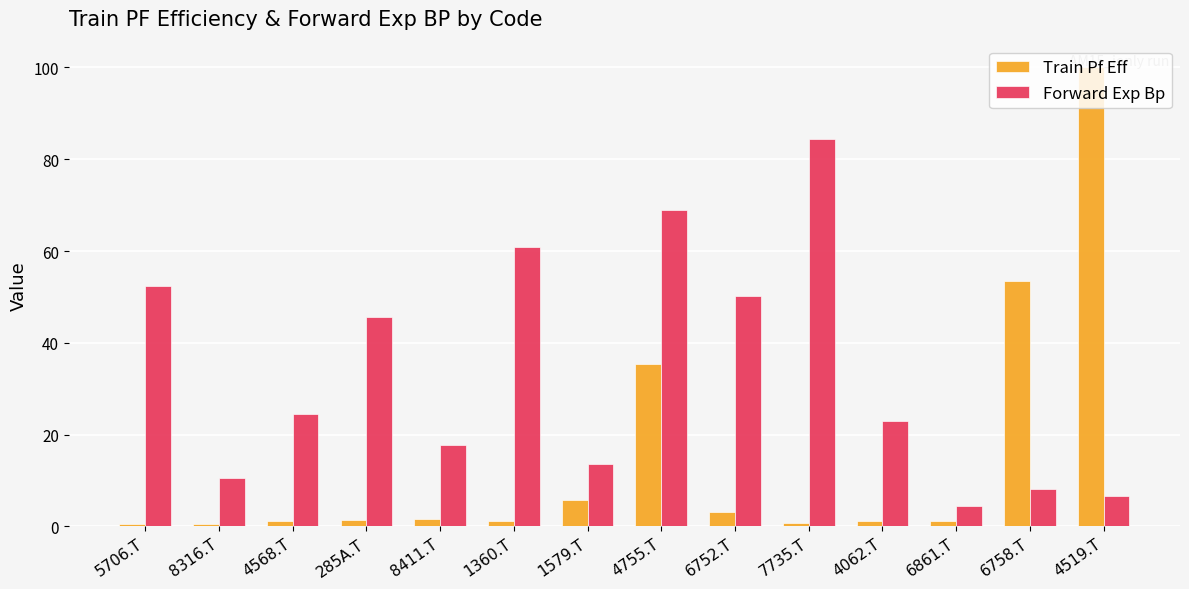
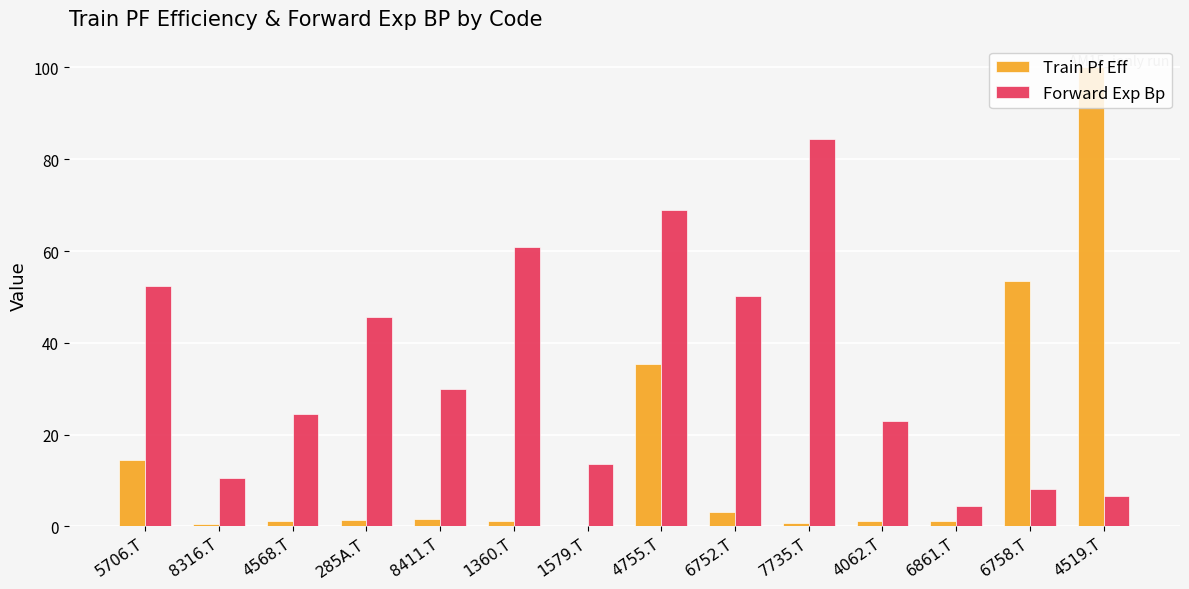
Train Pf Eff, 5706.T: 1 -> 15
Forward Exp Bp, 8411.T: 18 -> 30
Train Pf Eff, 1579.T: 6 -> 0
